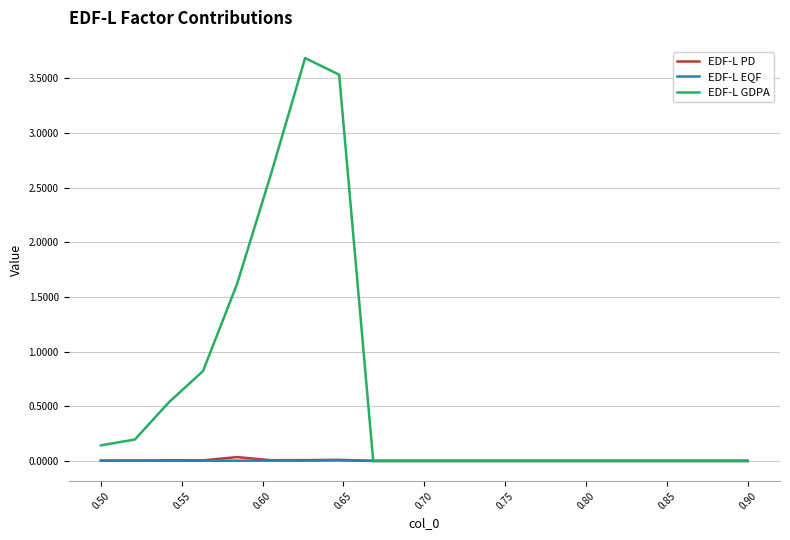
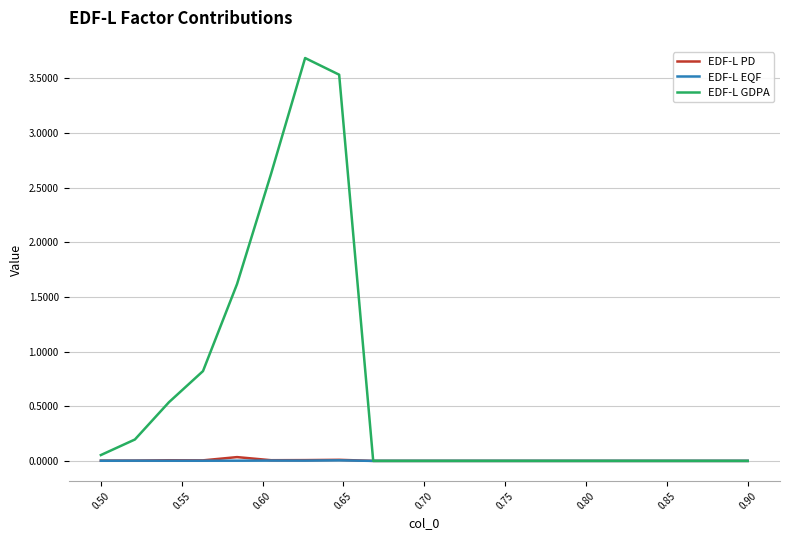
EDF-L GDPA, 0.50: 0.14 -> 0.05
